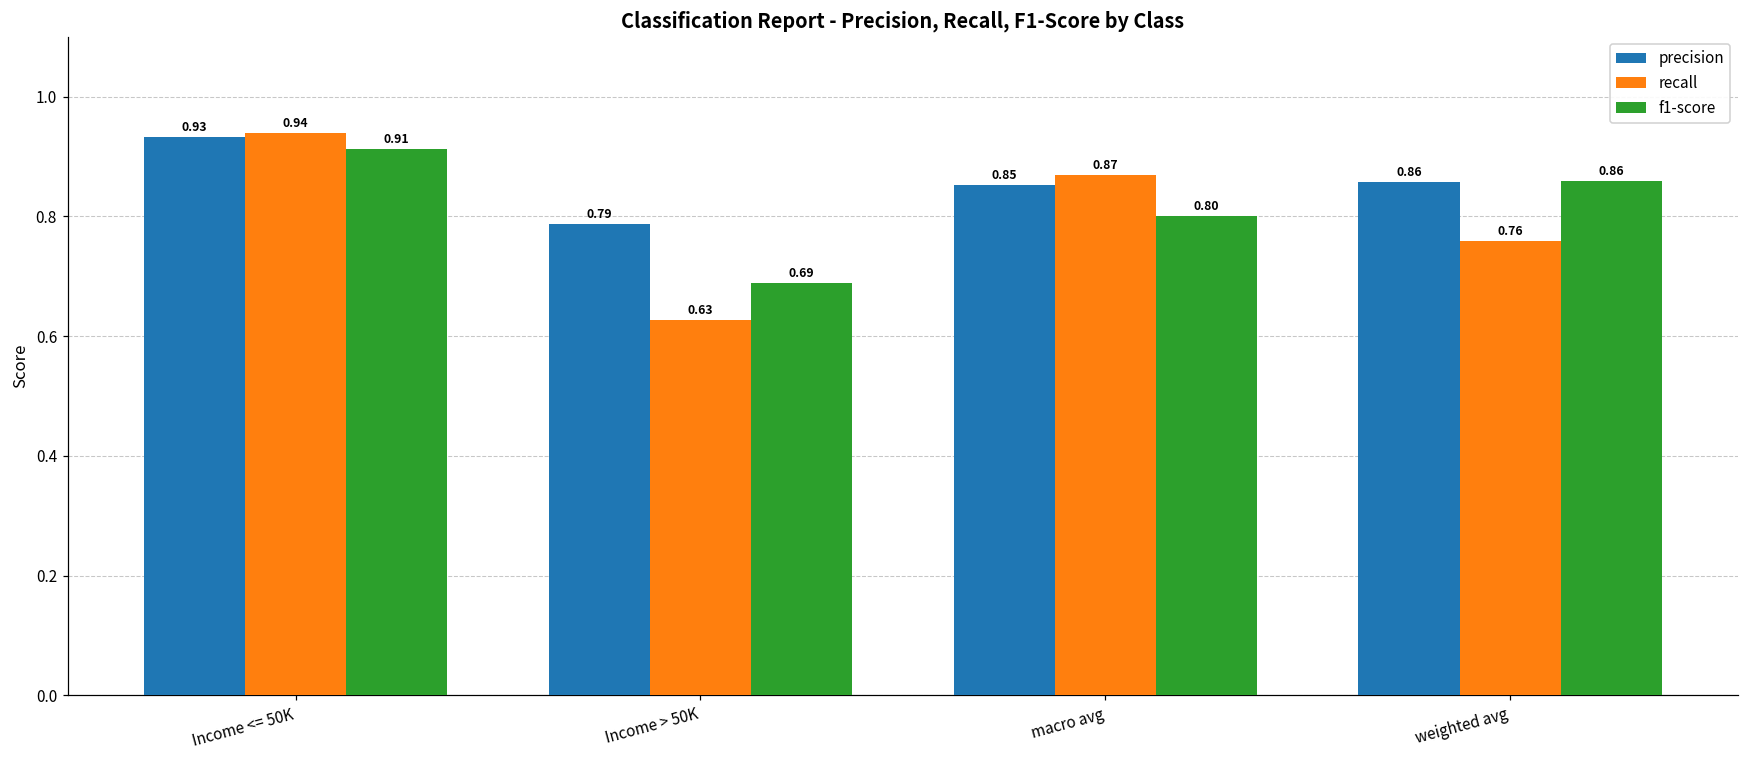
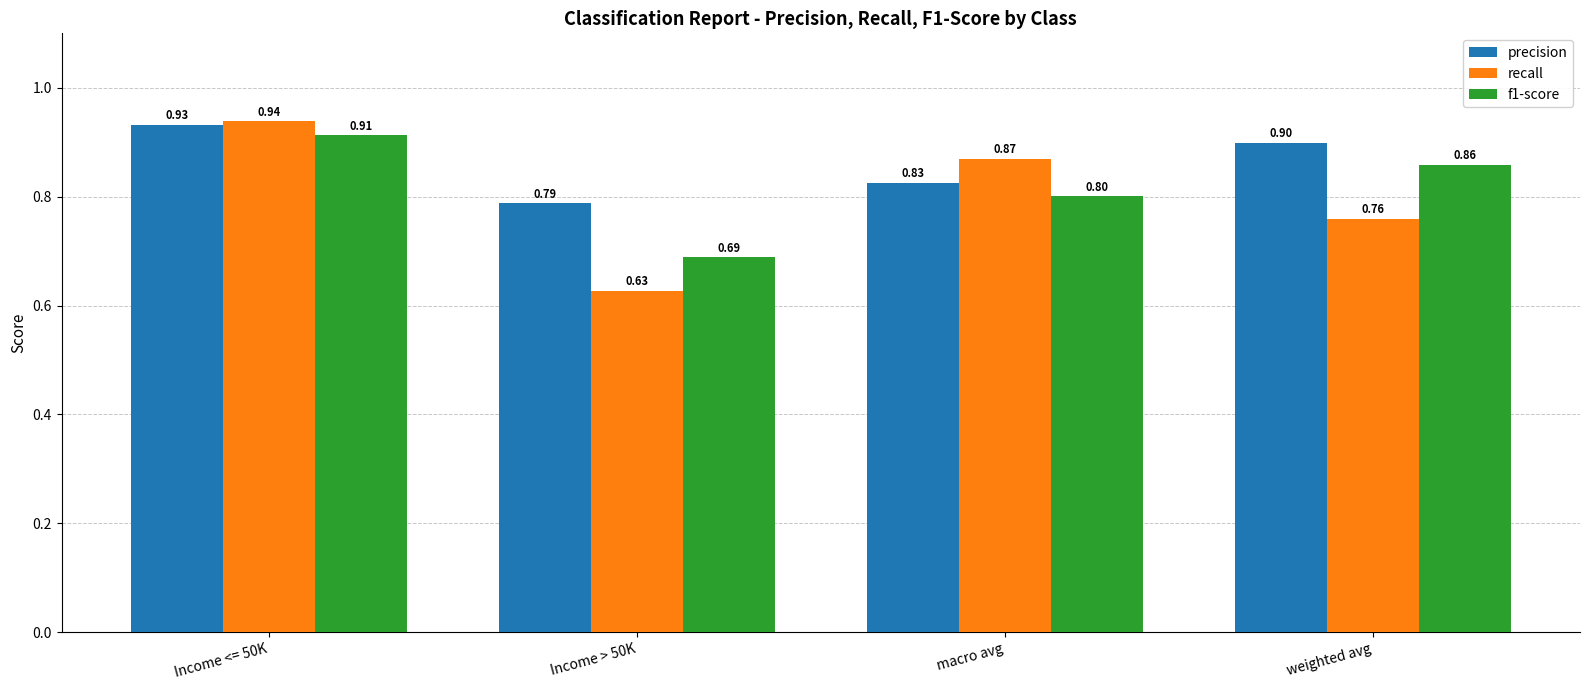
precision, macro avg: 0.85 -> 0.83
precision, weighted avg: 0.86 -> 0.90
